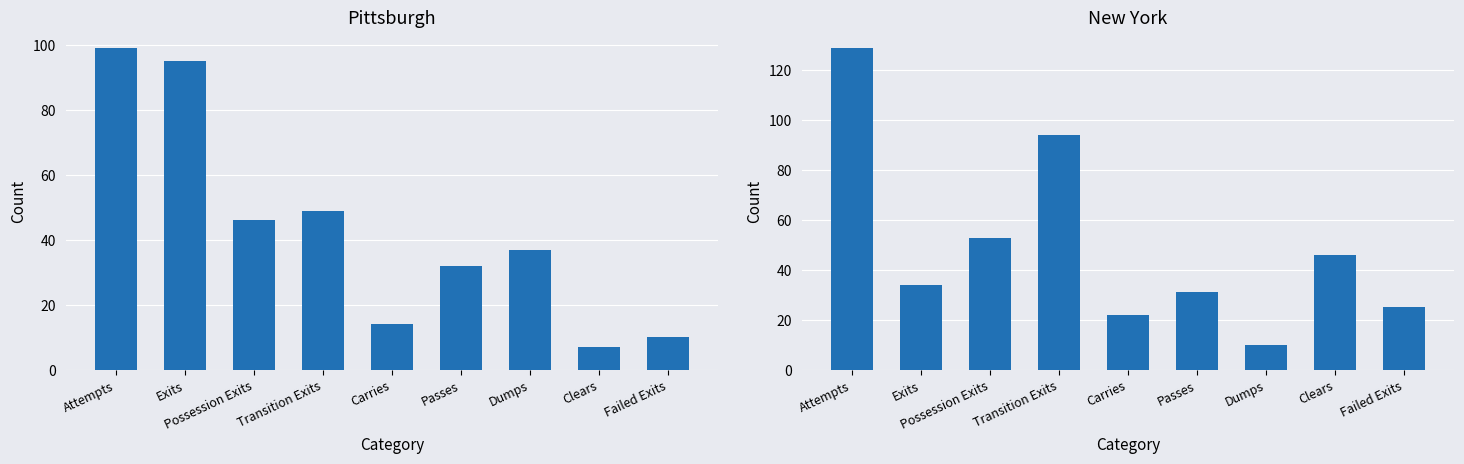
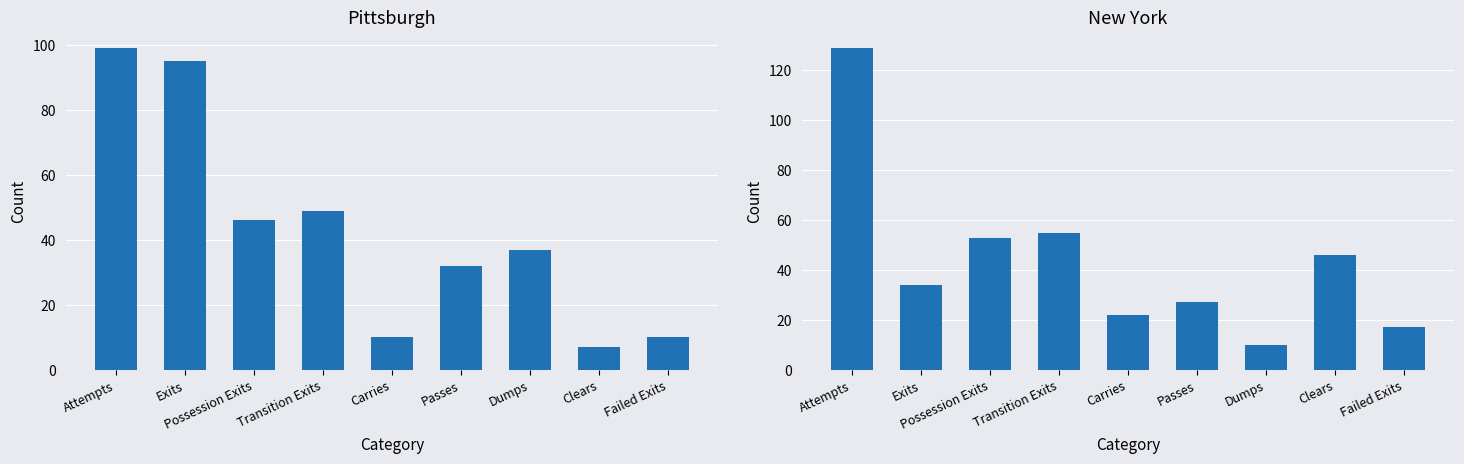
Pittsburgh, Carries: 14 -> 10
New York, Transition Exits: 94 -> 55
New York, Passes: 31 -> 27
New York, Failed Exits: 25 -> 17
